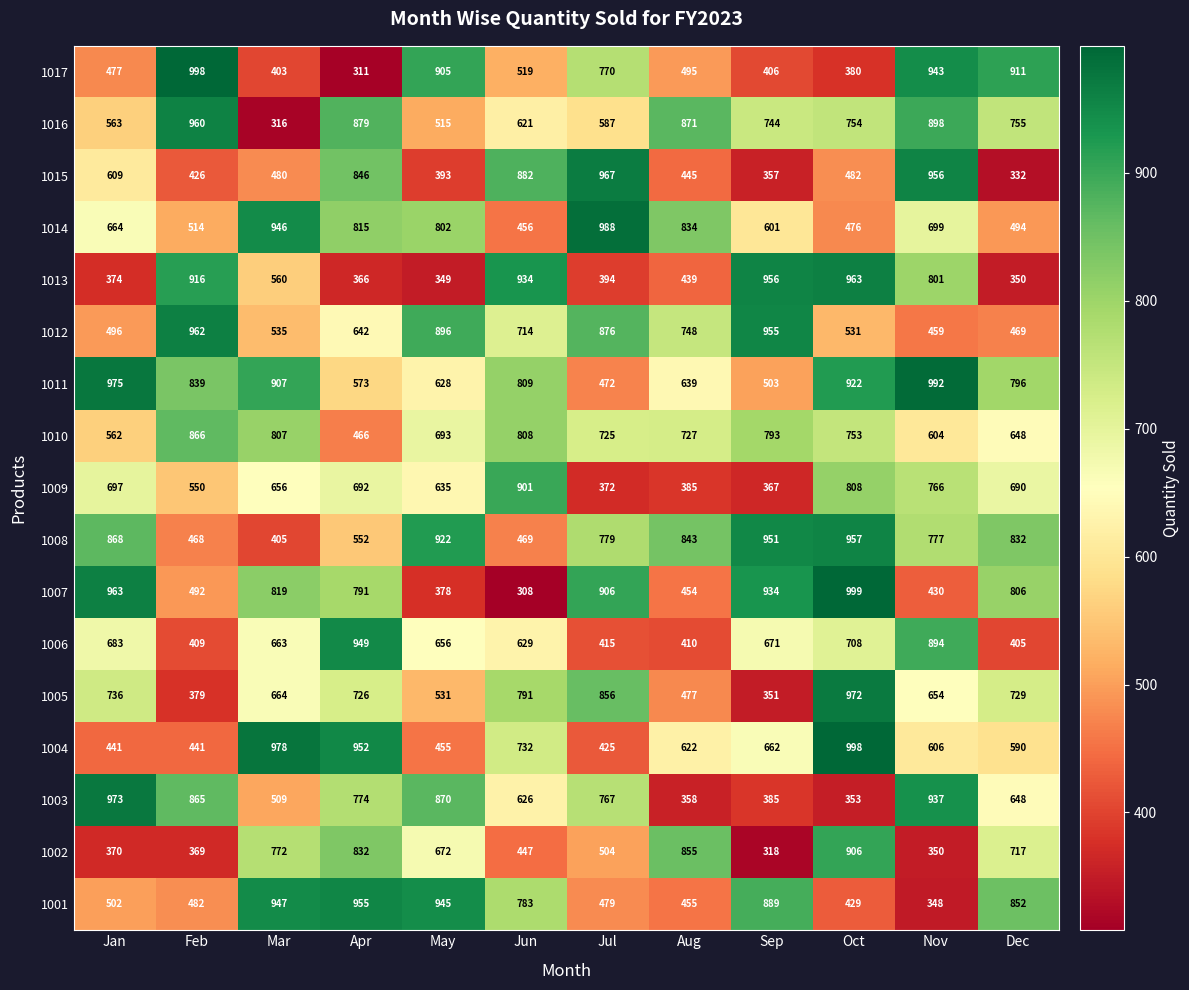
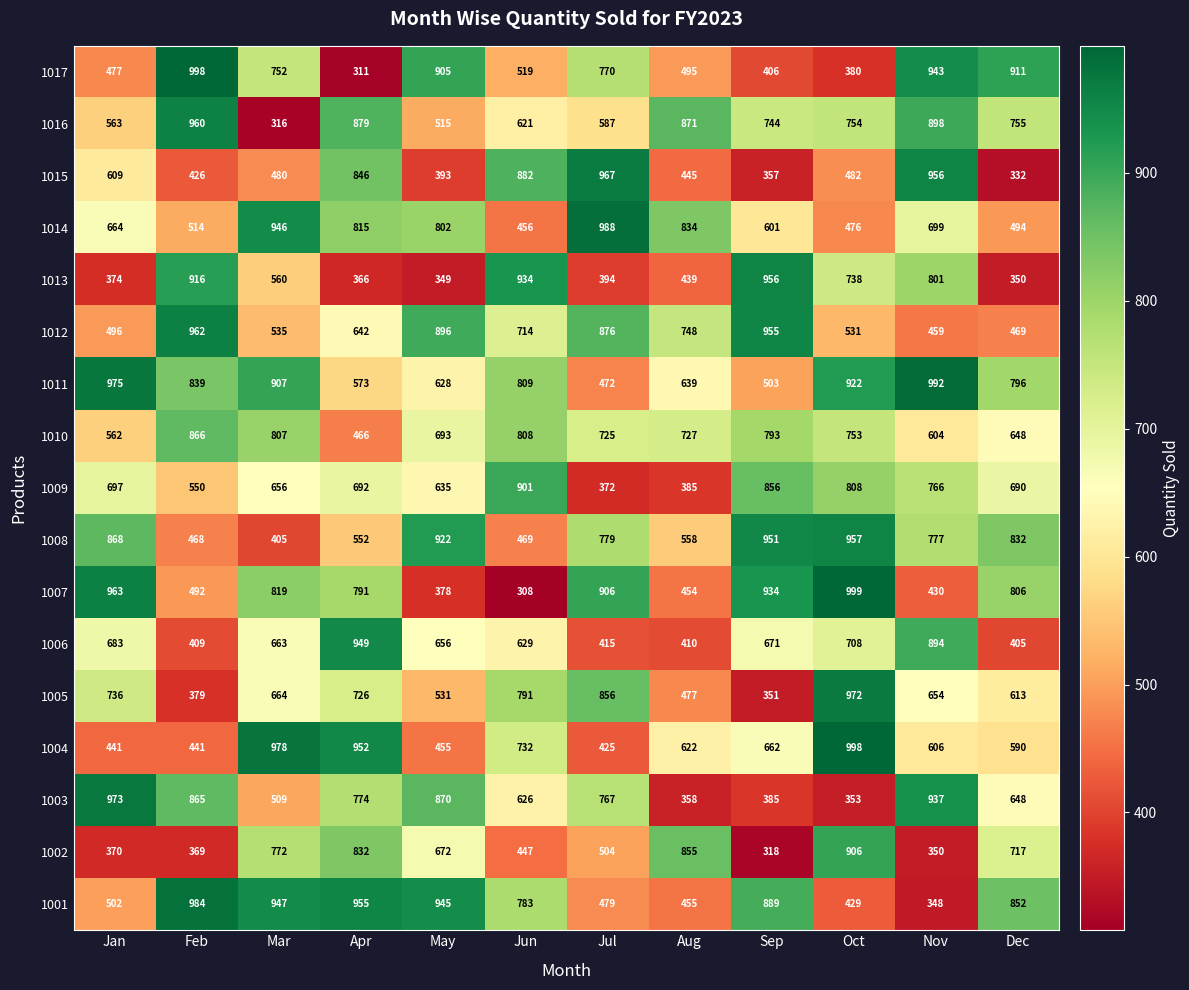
1017, Mar: 403 -> 752
1013, Oct: 963 -> 738
1009, Sep: 367 -> 856
1008, Aug: 843 -> 558
1005, Dec: 729 -> 613
1001, Feb: 482 -> 984
